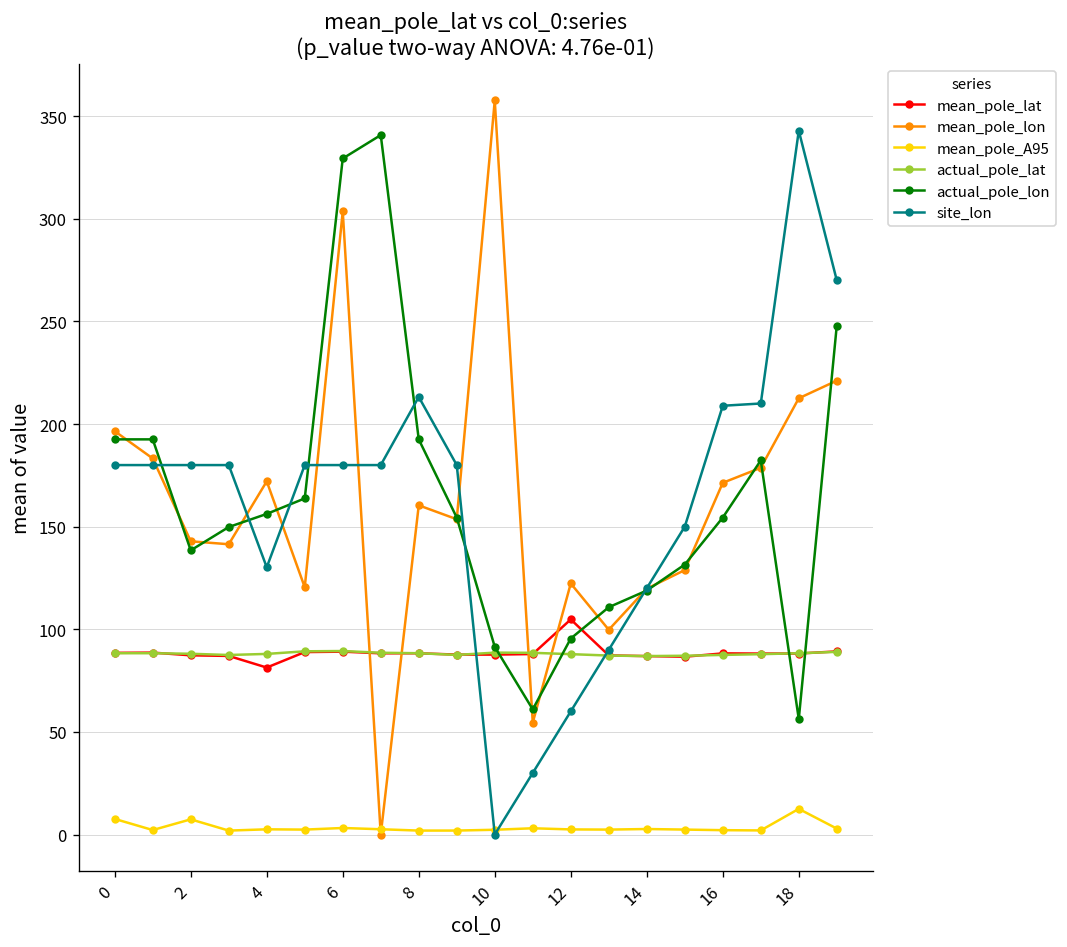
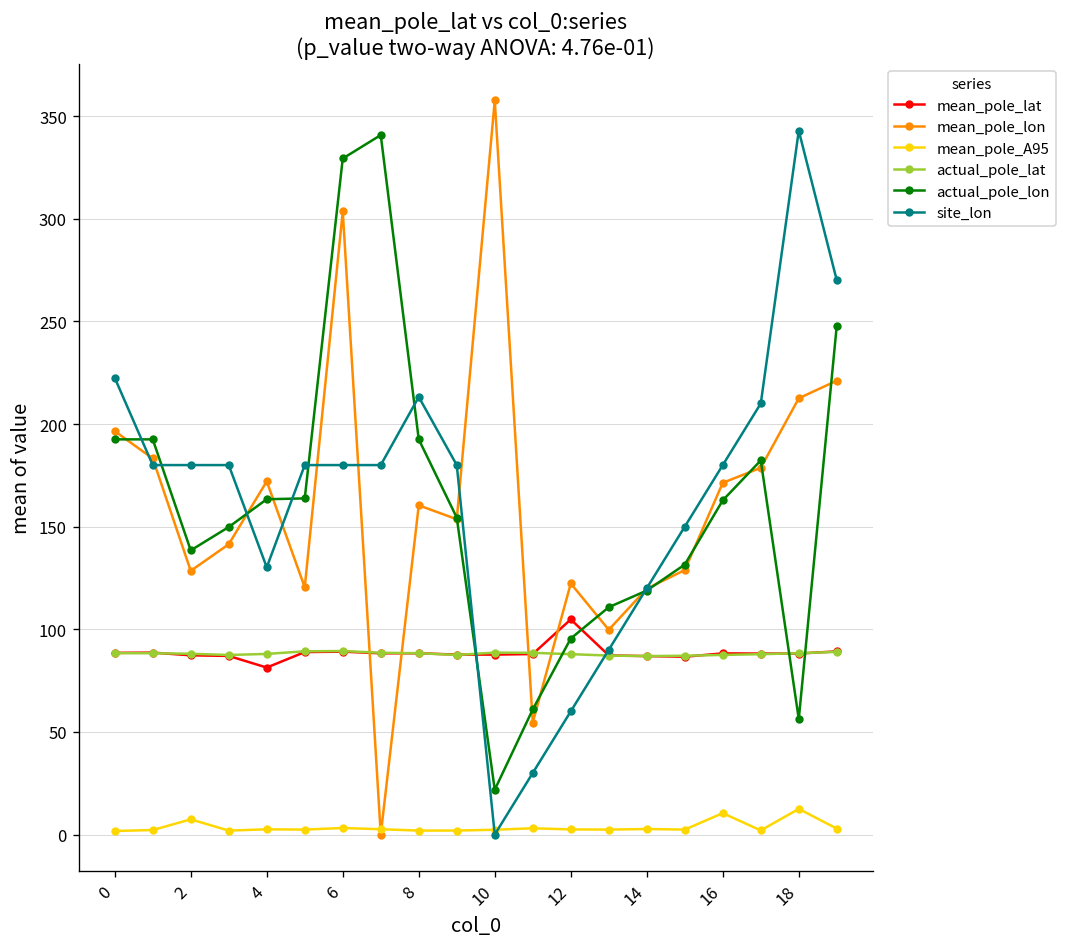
mean_pole_A95, 0: 8 -> 2
site_lon, 0: 180 -> 223
mean_pole_lon, 2: 143 -> 128
actual_pole_lon, 4: 156 -> 163
actual_pole_lon, 10: 91 -> 22
mean_pole_A95, 16: 2 -> 10
actual_pole_lon, 16: 154 -> 163
site_lon, 16: 209 -> 180
